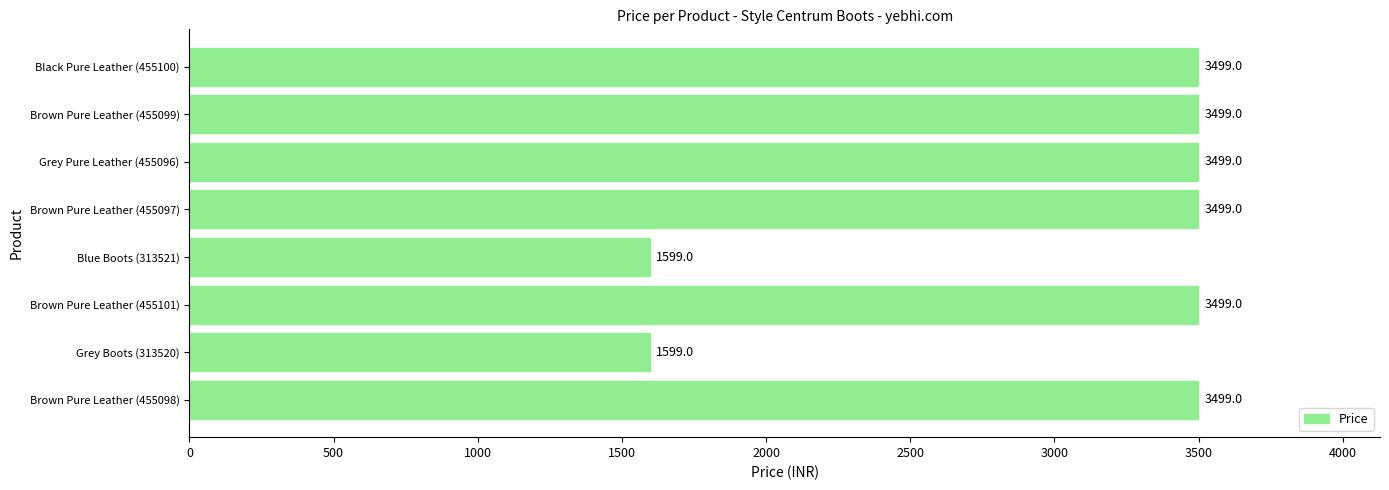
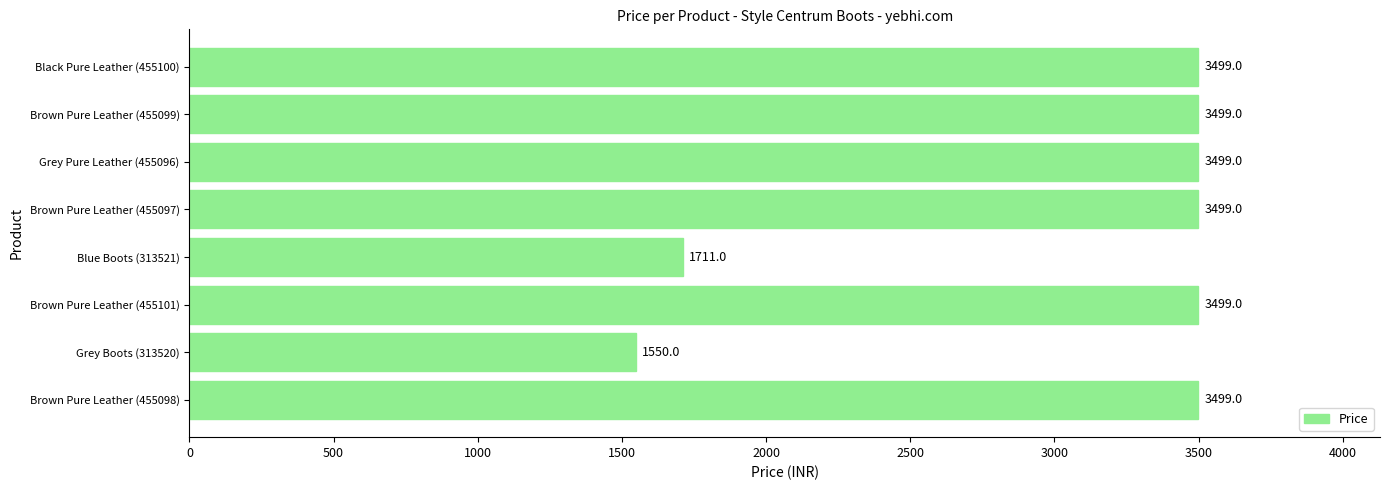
Blue Boots (313521): 1599.0 -> 1711.0
Grey Boots (313520): 1599.0 -> 1550.0
